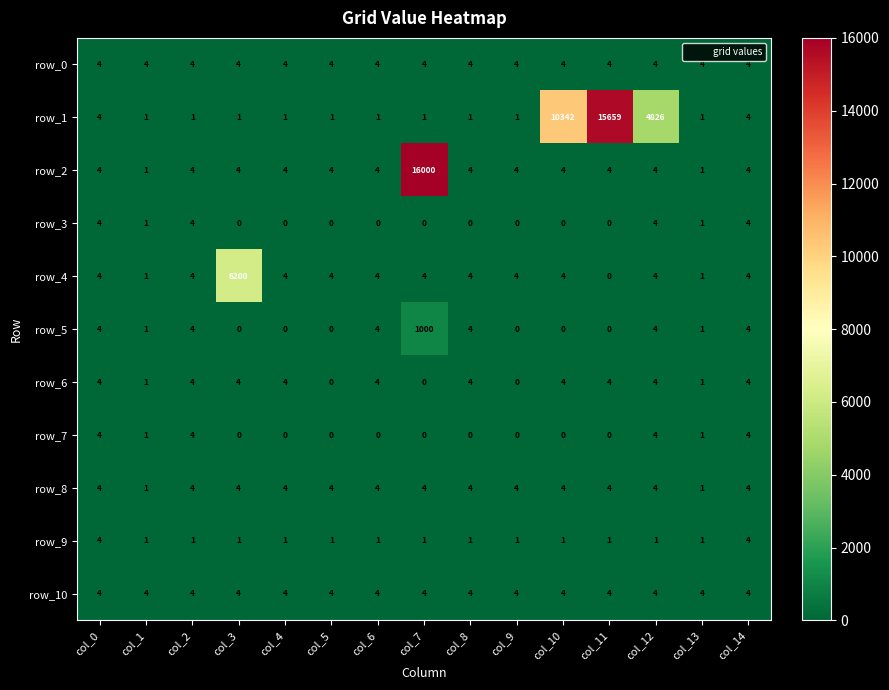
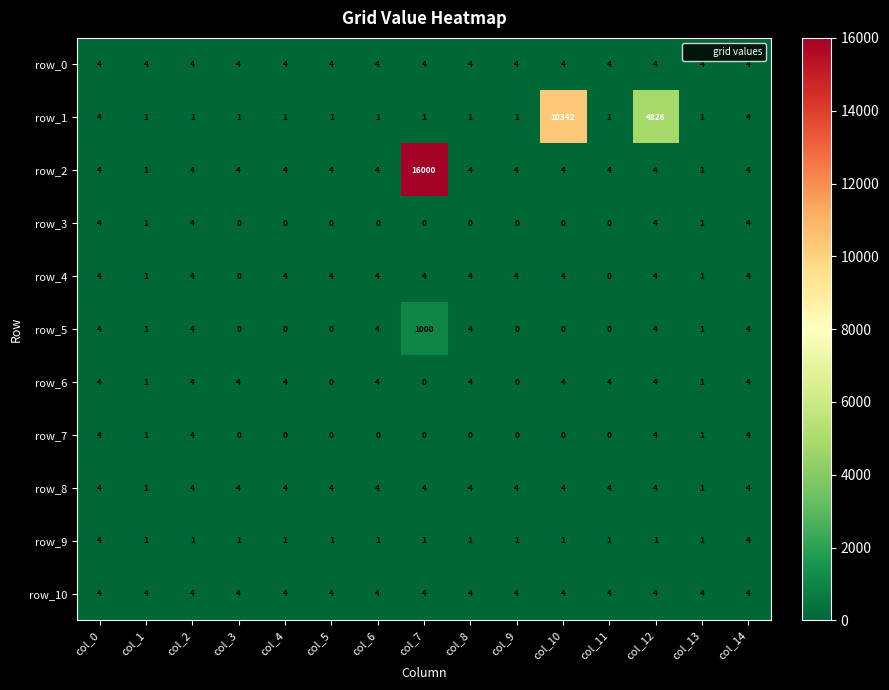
row_1, col_11: 15659 -> 1
row_4, col_3: 6200 -> 0
